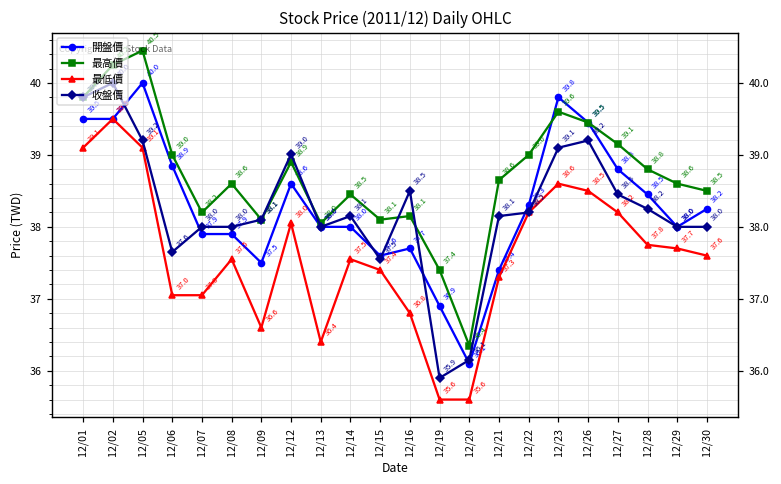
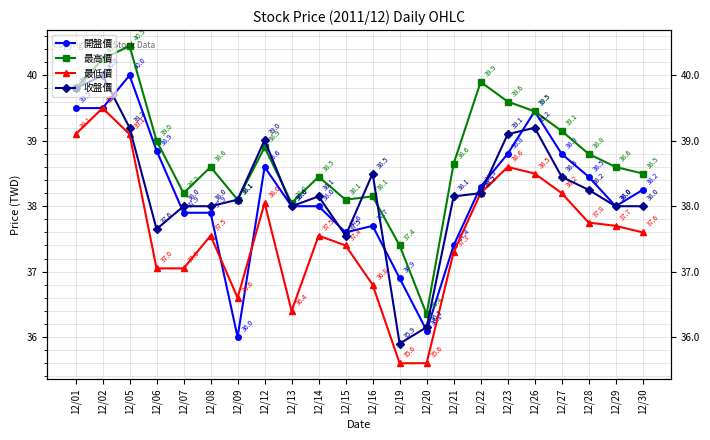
開盤價, 12/09: 37.5 -> 36.0
最高價, 12/22: 39.0 -> 39.9
開盤價, 12/23: 39.8 -> 38.8
